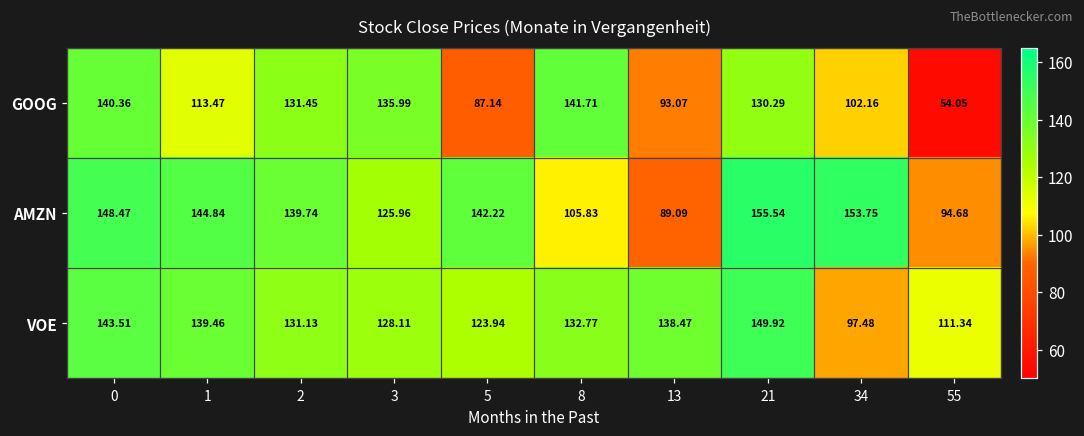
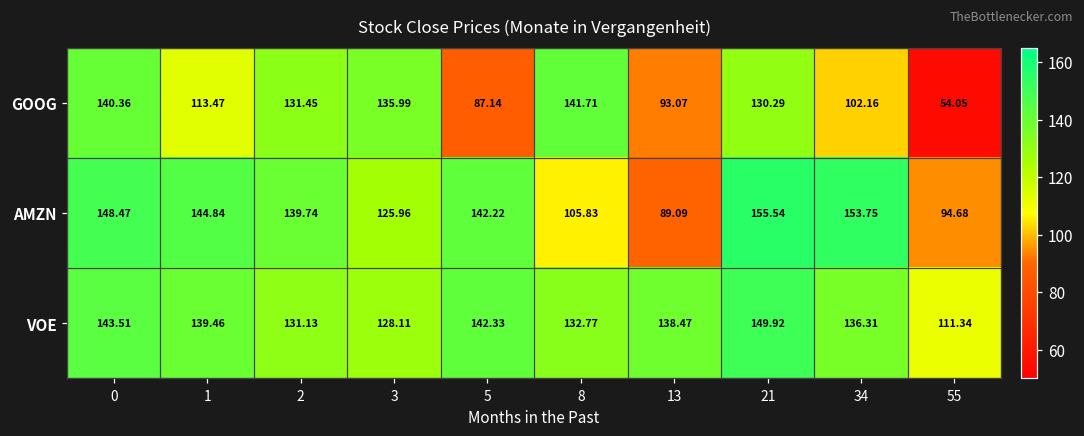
VOE, 5: 123.94 -> 142.33
VOE, 34: 97.48 -> 136.31
